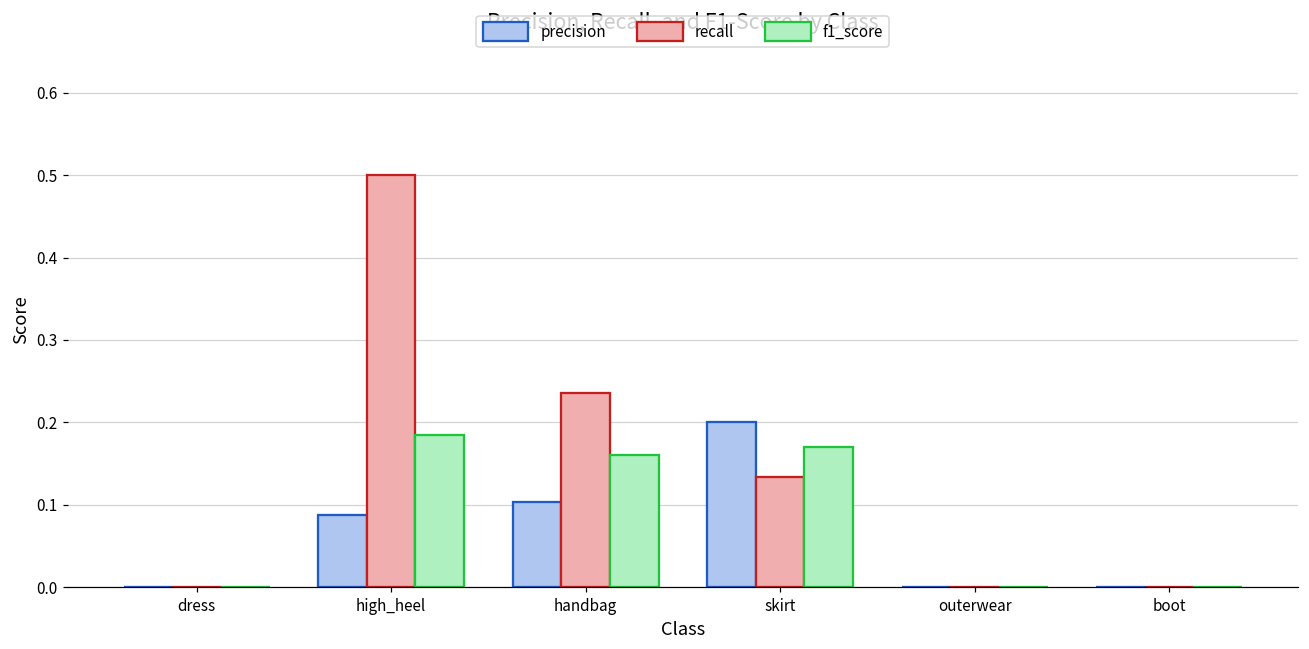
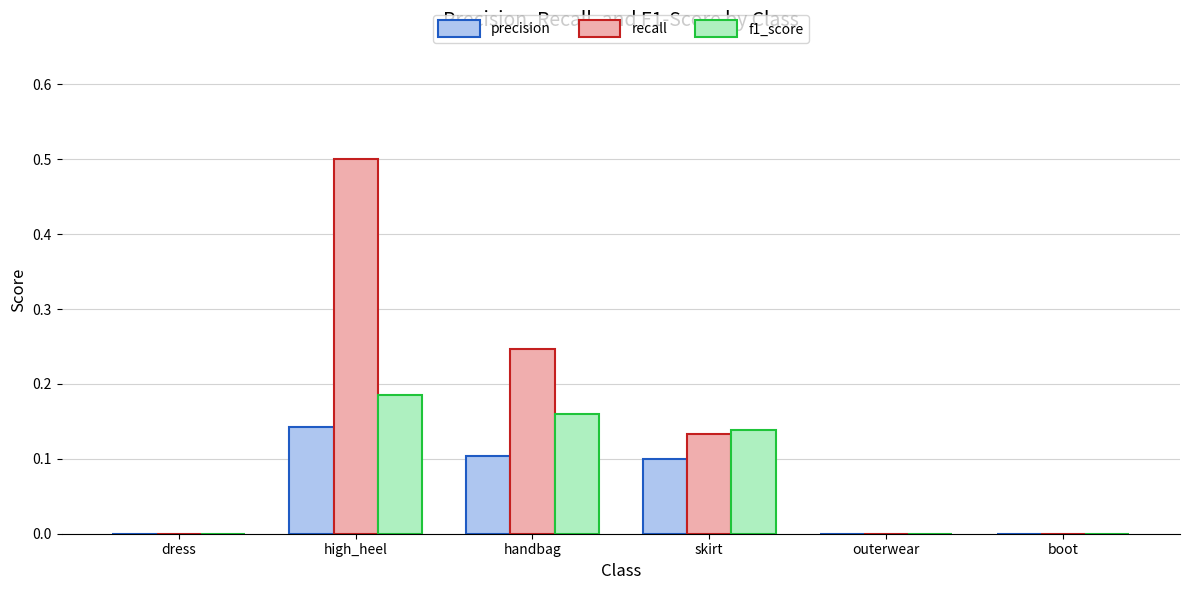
precision, high_heel: 0.09 -> 0.14
recall, handbag: 0.24 -> 0.25
precision, skirt: 0.2 -> 0.1
f1_score, skirt: 0.17 -> 0.14
